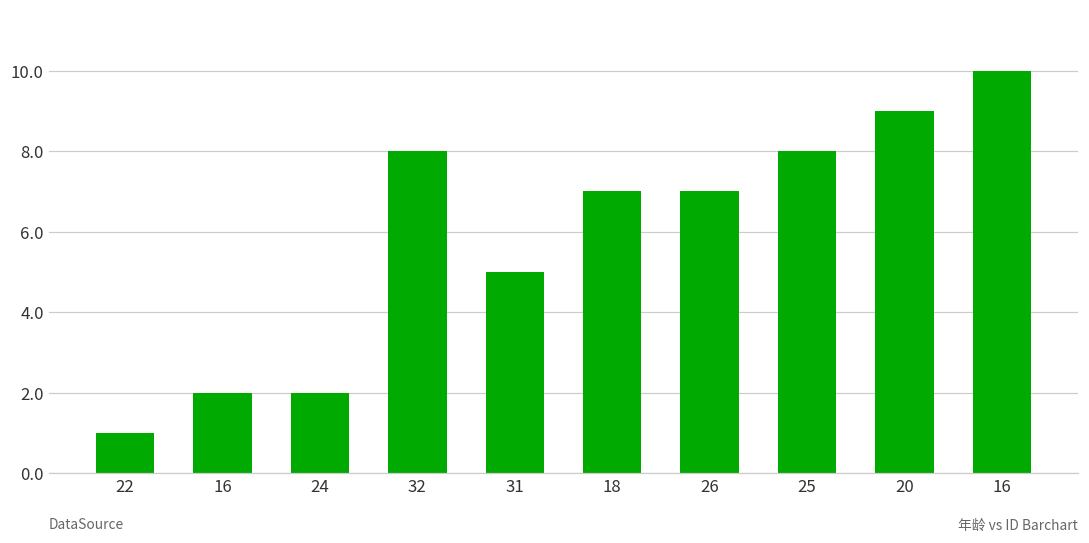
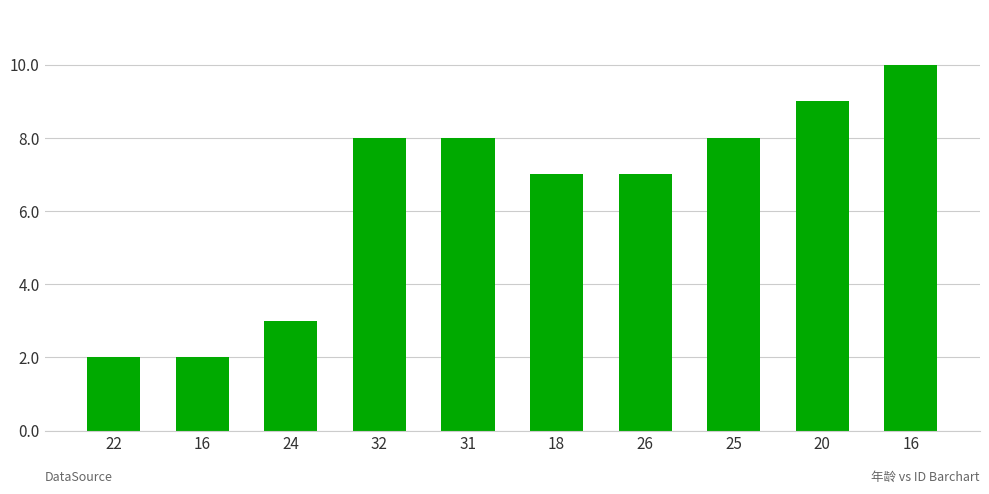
22: 1 -> 2
24: 2 -> 3
31: 5 -> 8
